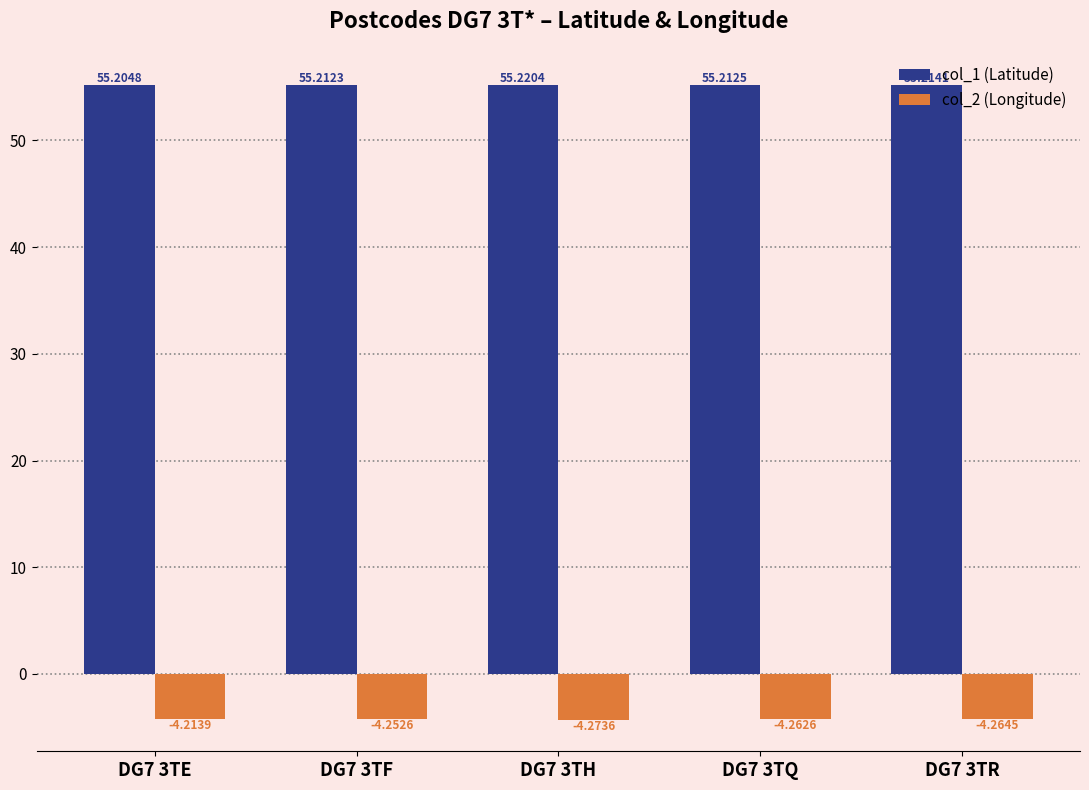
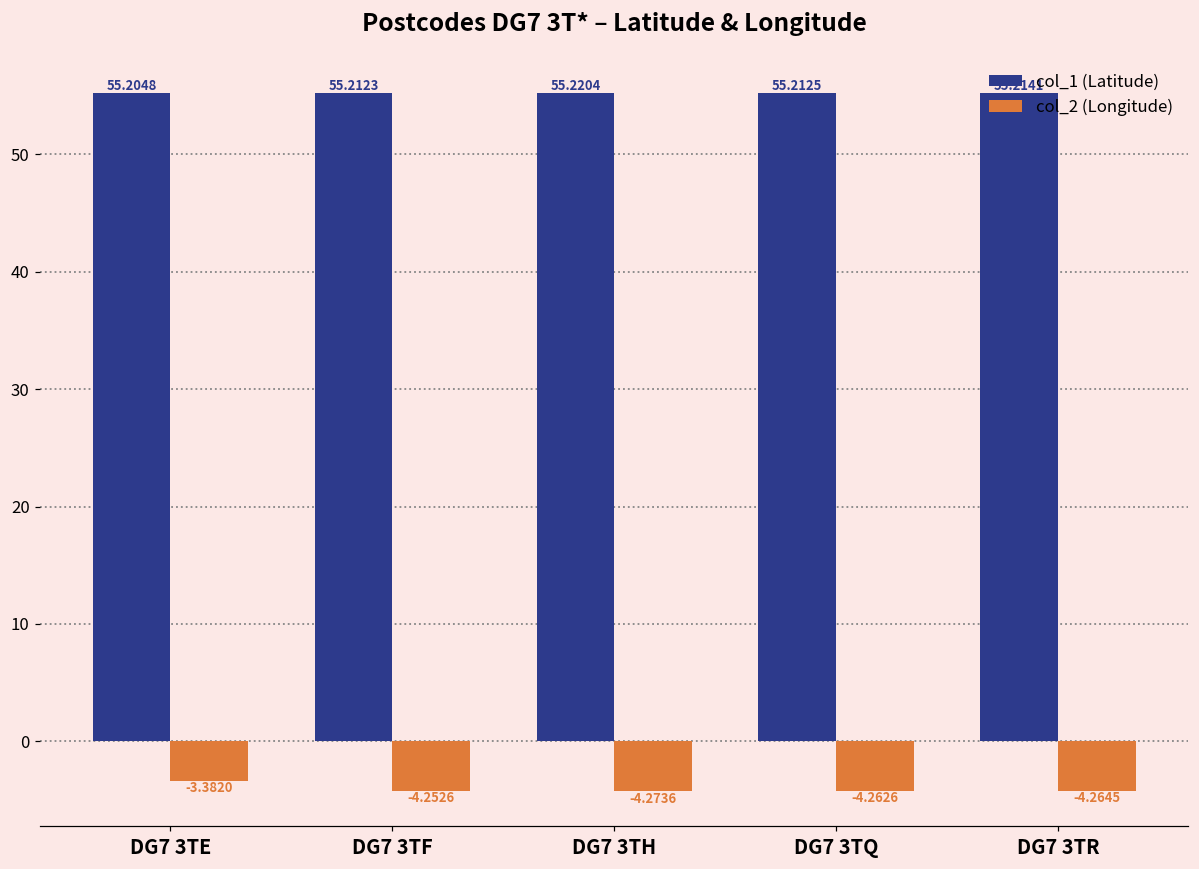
col_2 (Longitude), DG7 3TE: -4.2139 -> -3.3820
